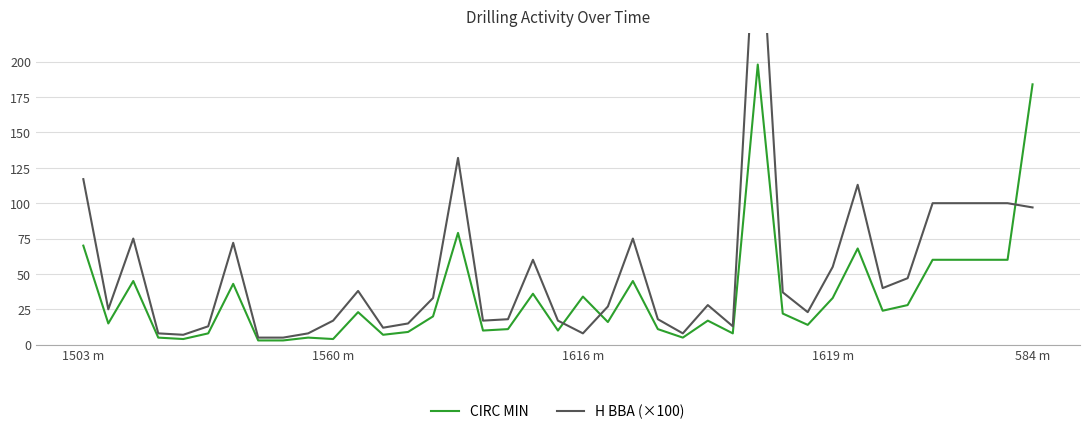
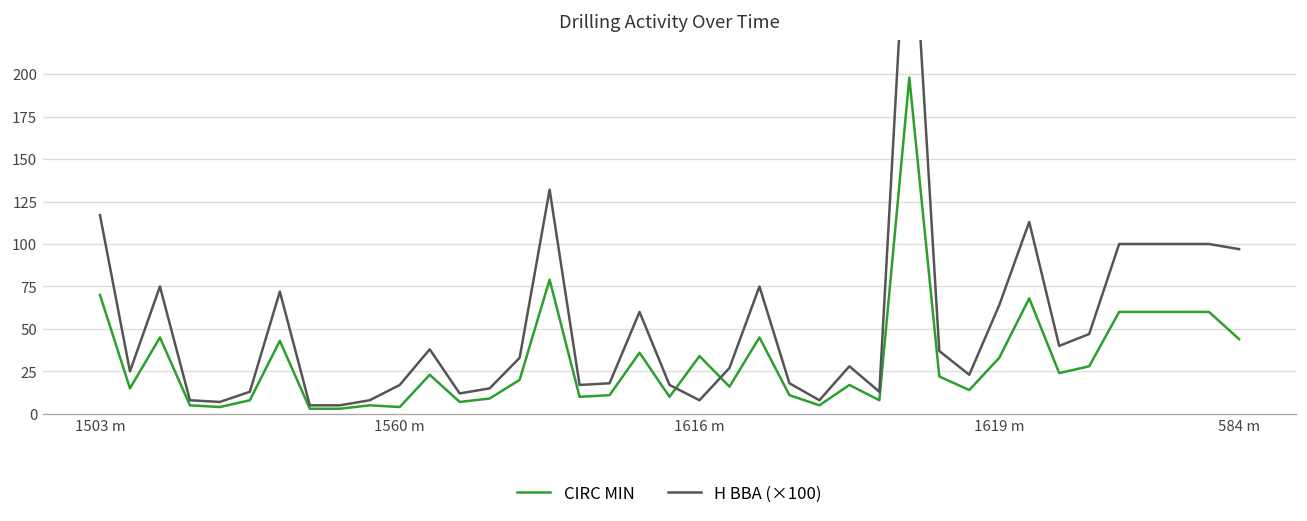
H BBA (×100), 1619 m: 55 -> 64
CIRC MIN, 584 m: 184 -> 44
